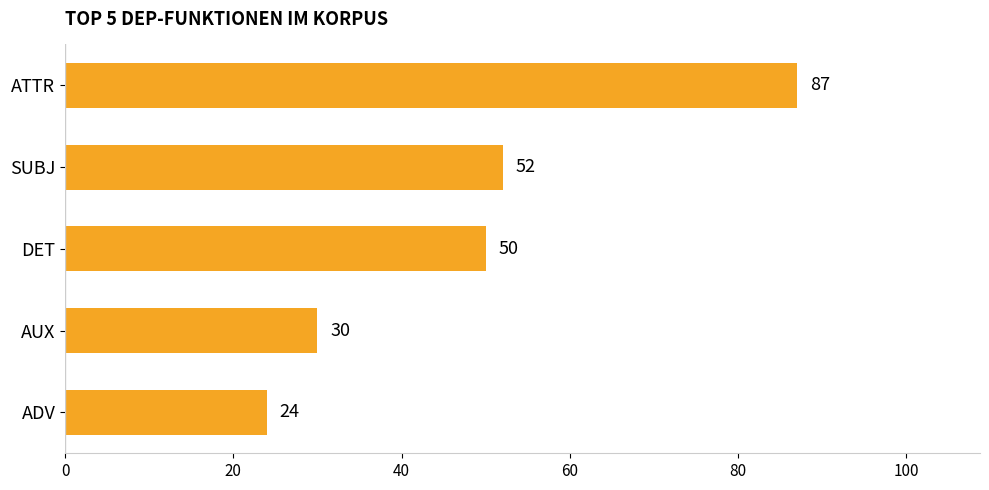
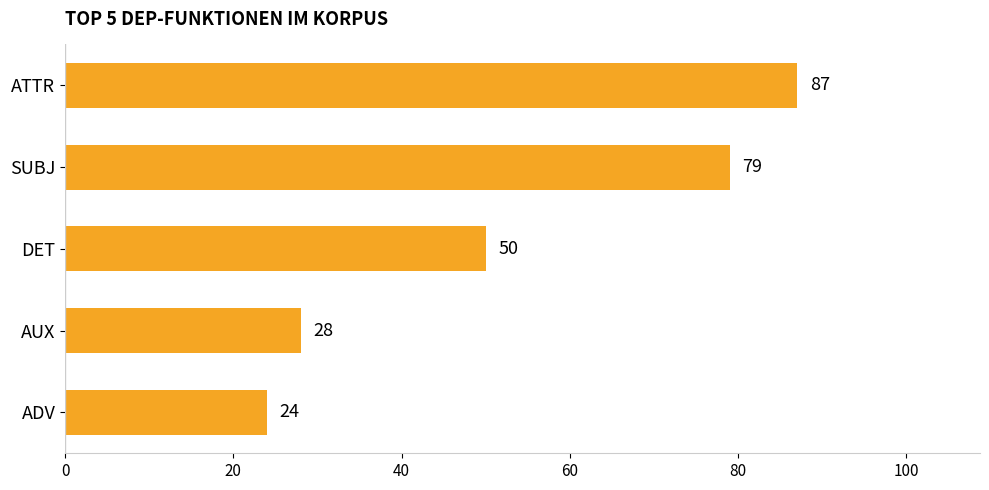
SUBJ: 52 -> 79
AUX: 30 -> 28
